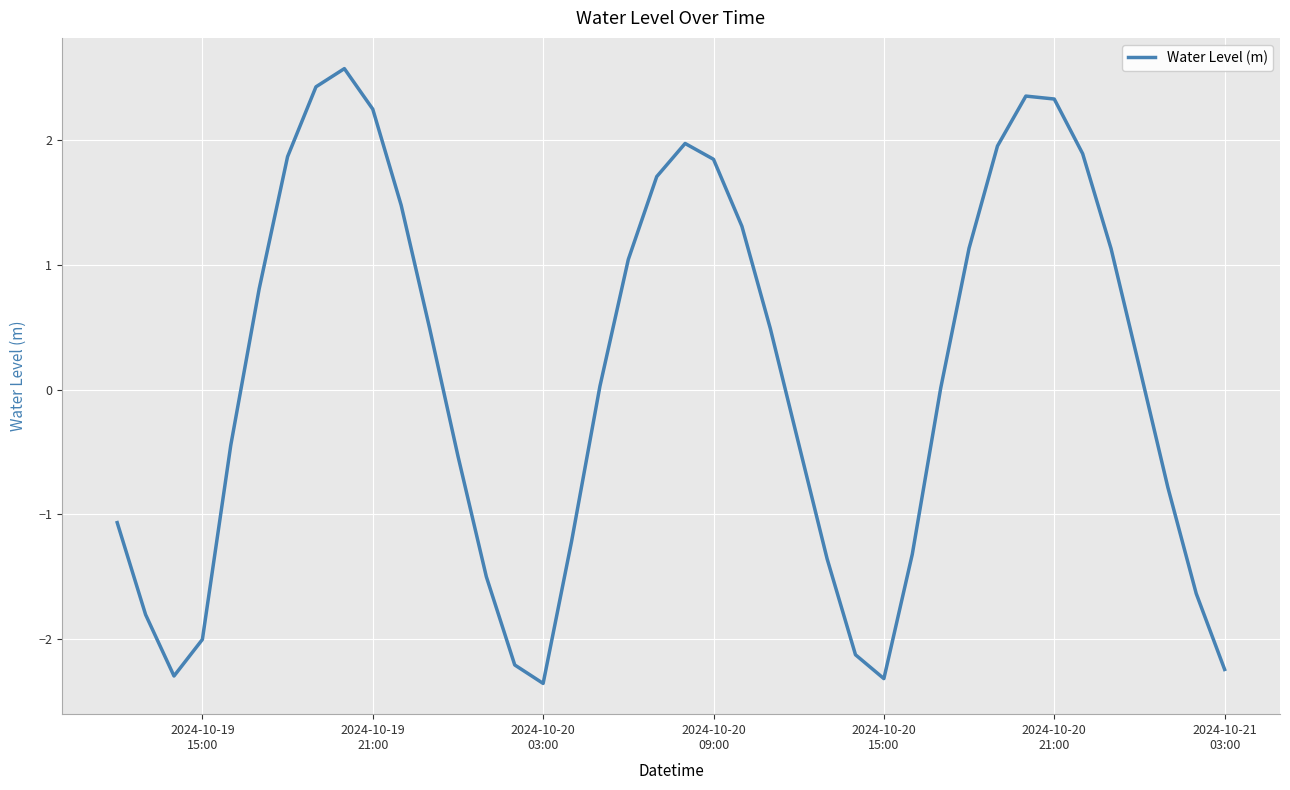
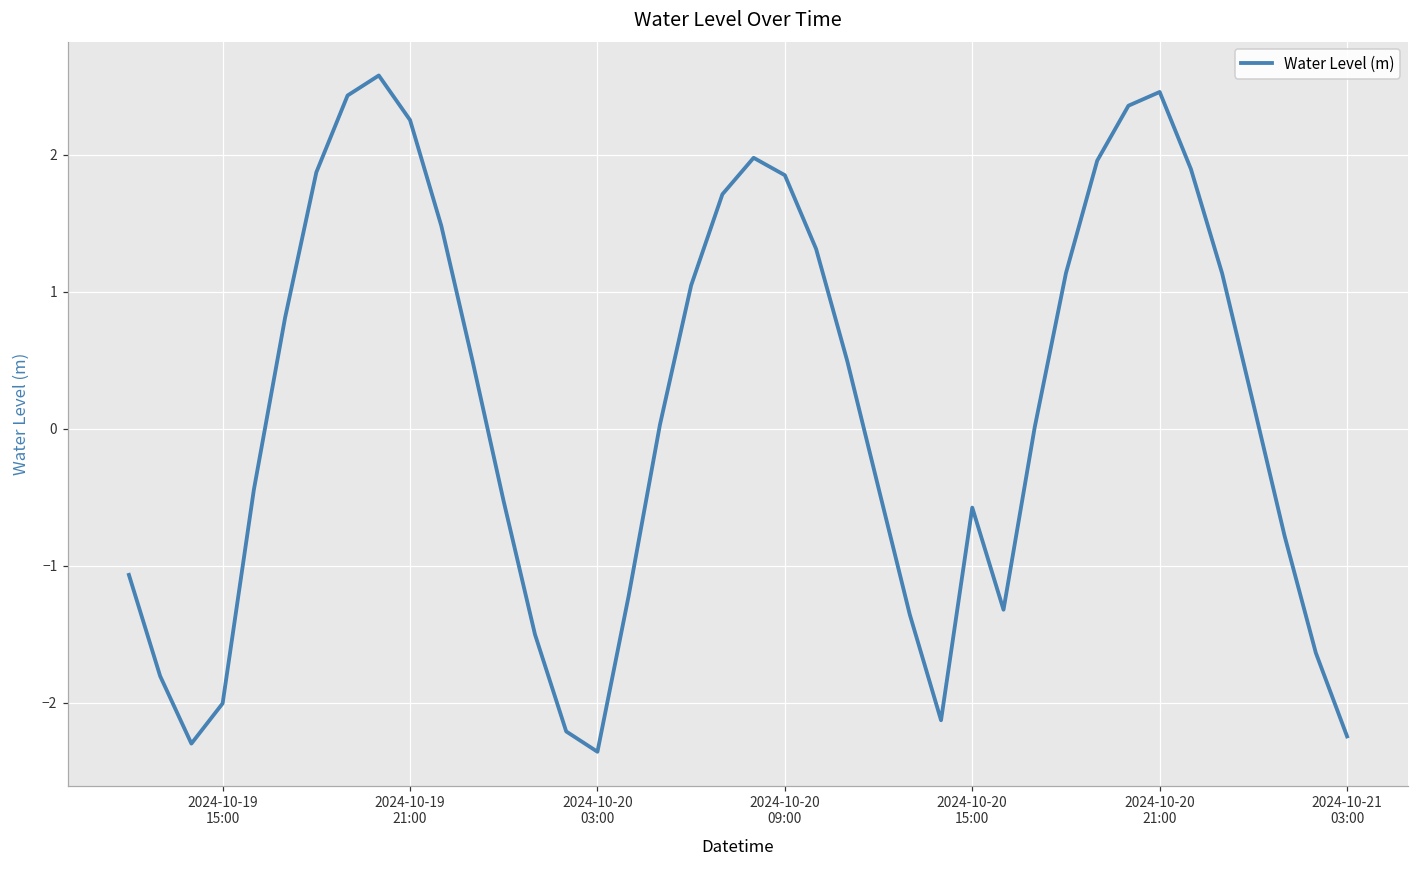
2024-10-20 15:00: -2.32 -> -0.58
2024-10-20 21:00: 2.33 -> 2.46
